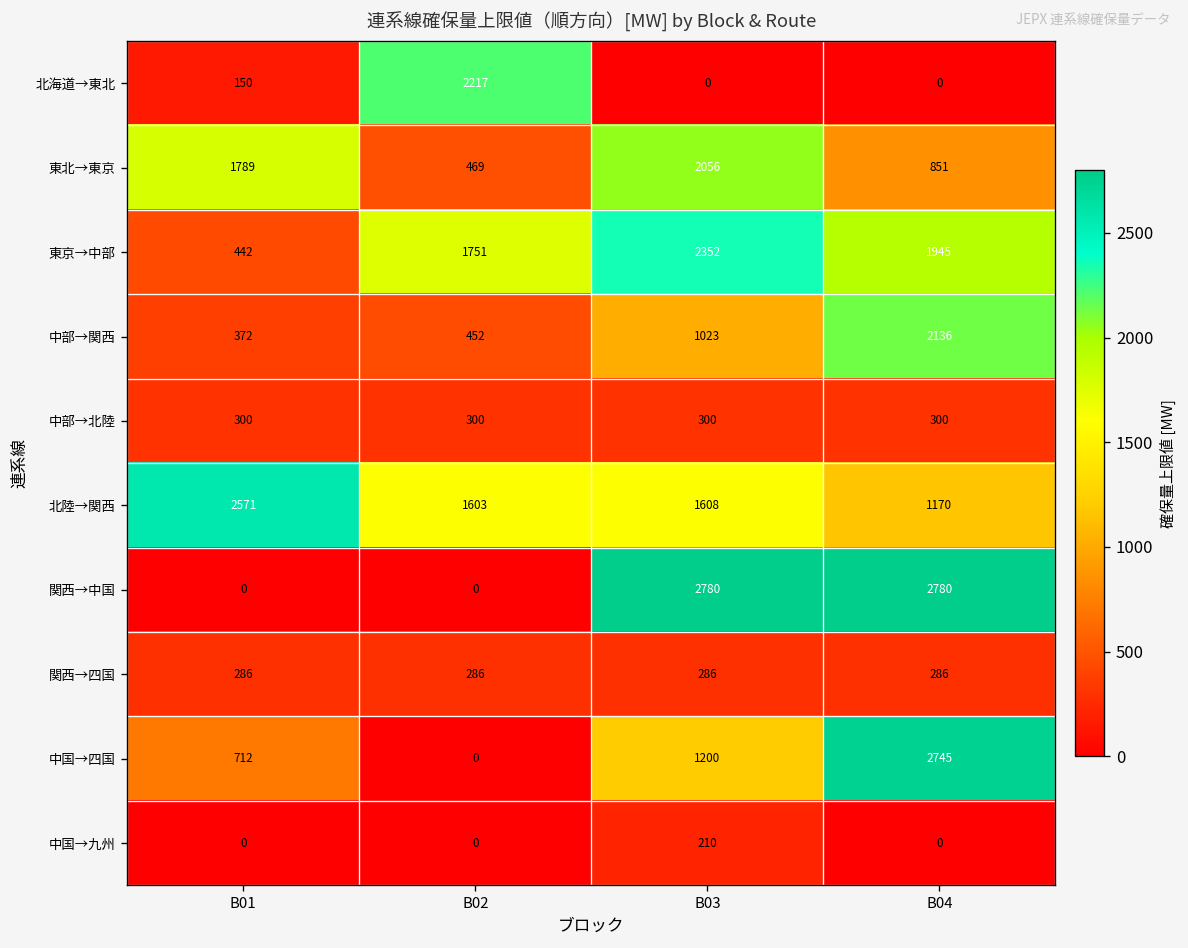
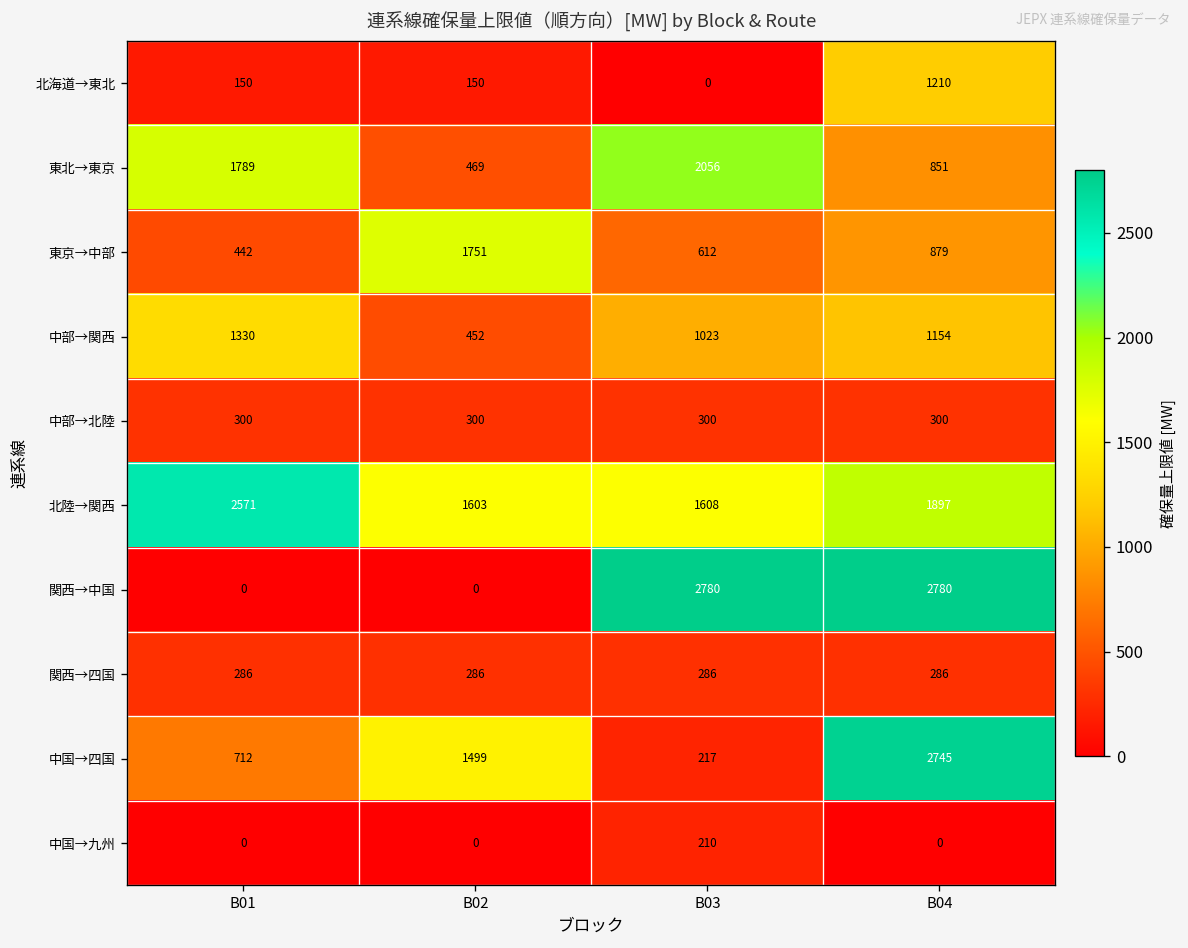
北海道→東北, B02: 2217 -> 150
北海道→東北, B04: 0 -> 1210
東京→中部, B03: 2352 -> 612
東京→中部, B04: 1945 -> 879
中部→関西, B01: 372 -> 1330
中部→関西, B04: 2136 -> 1154
北陸→関西, B04: 1170 -> 1897
中国→四国, B02: 0 -> 1499
中国→四国, B03: 1200 -> 217
